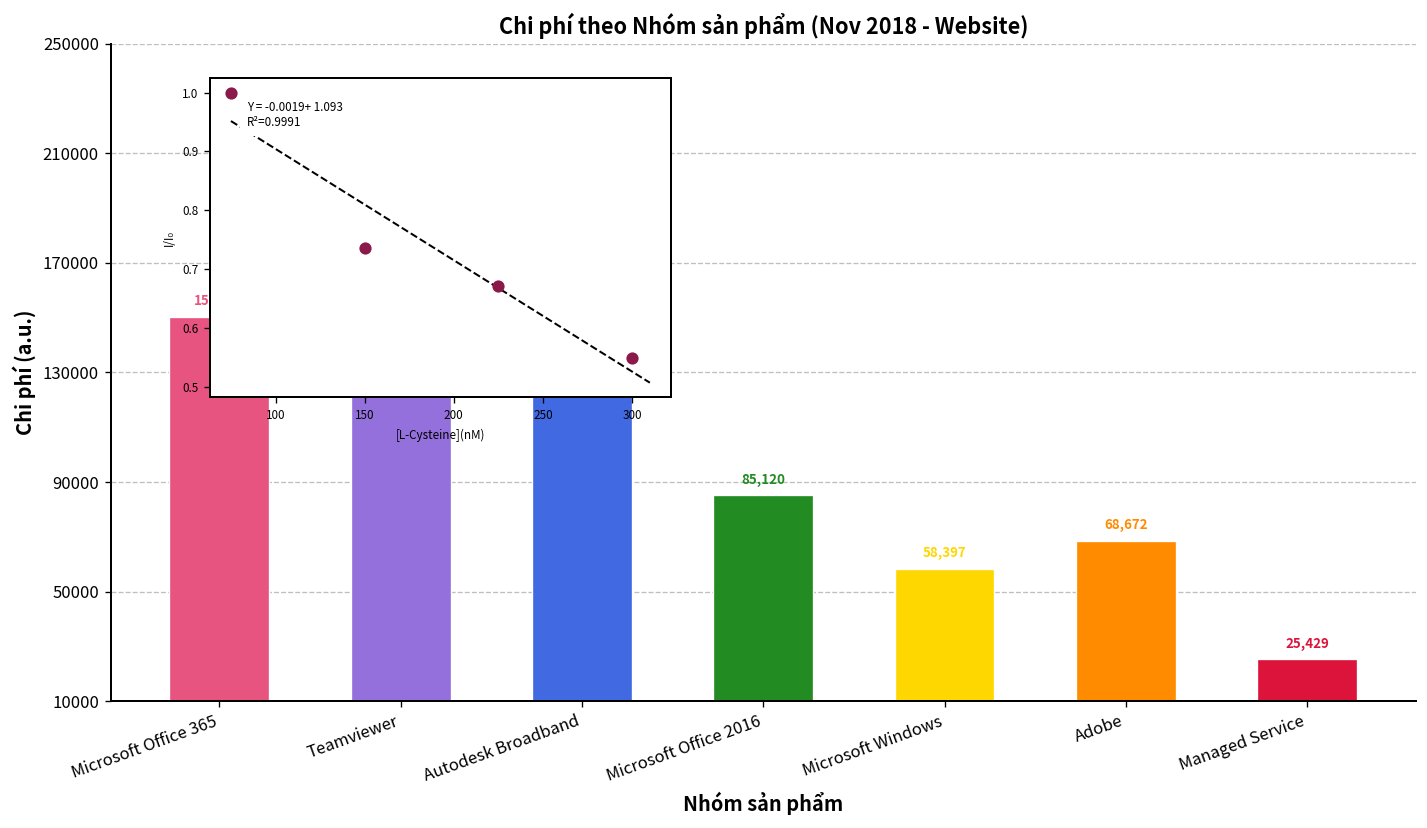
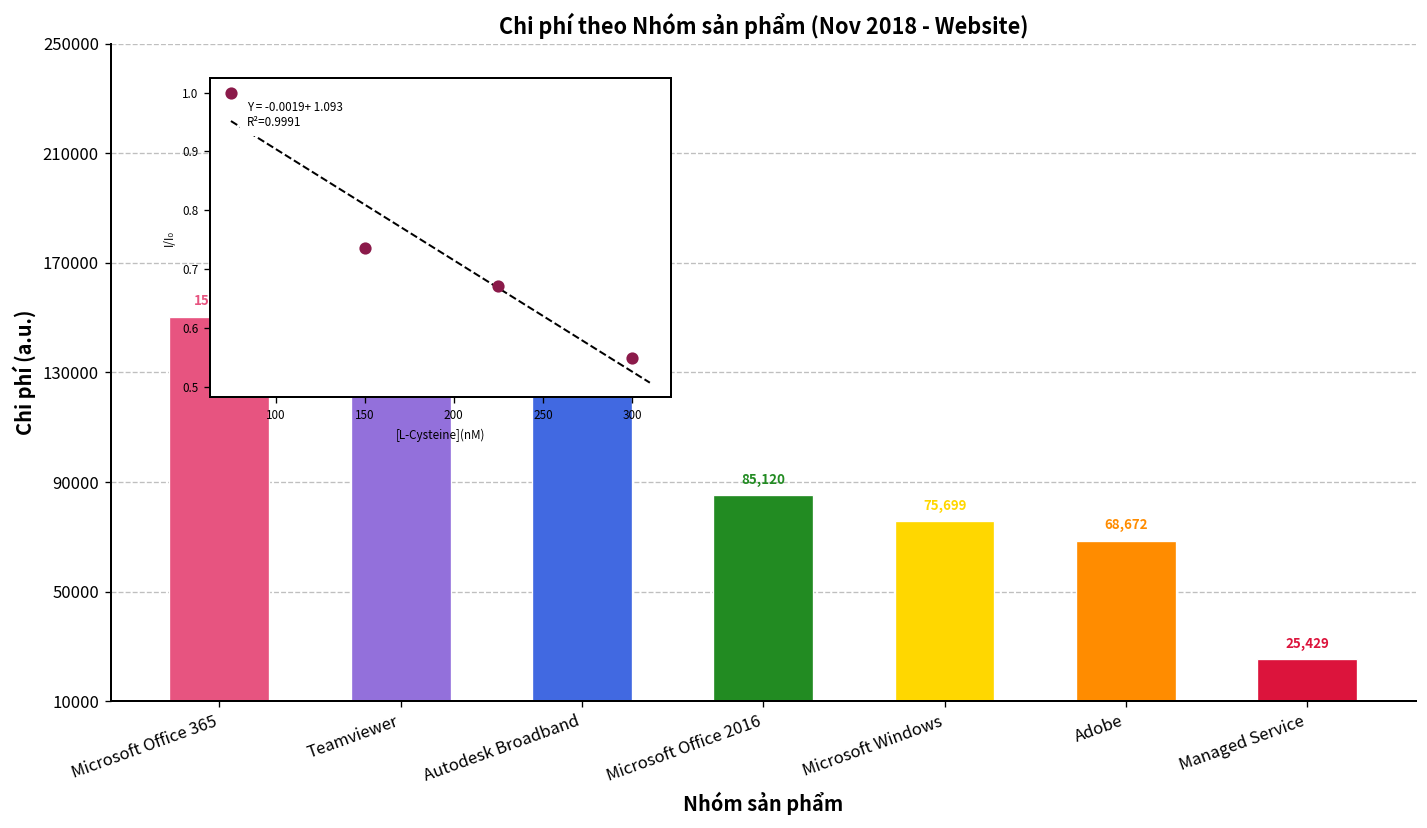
Chi phí theo Nhóm sản phẩm (Nov 2018 - Website), Microsoft Windows: 58,397 -> 75,699
